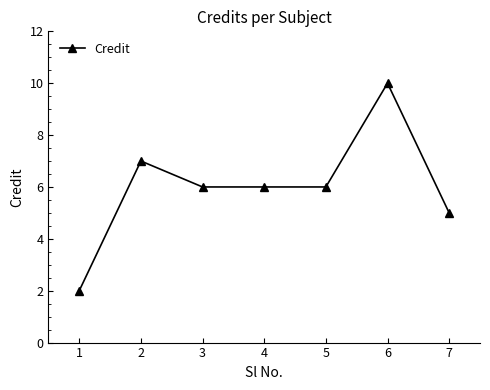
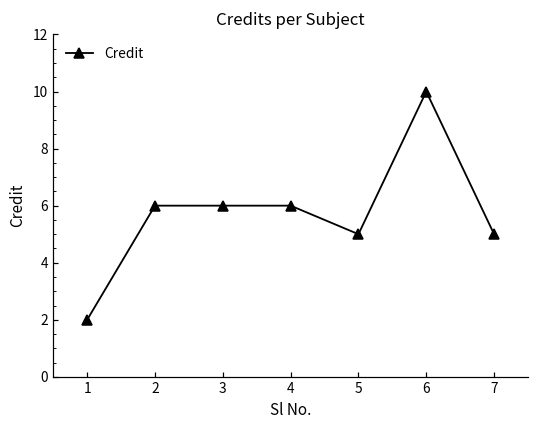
2: 7 -> 6
5: 6 -> 5
